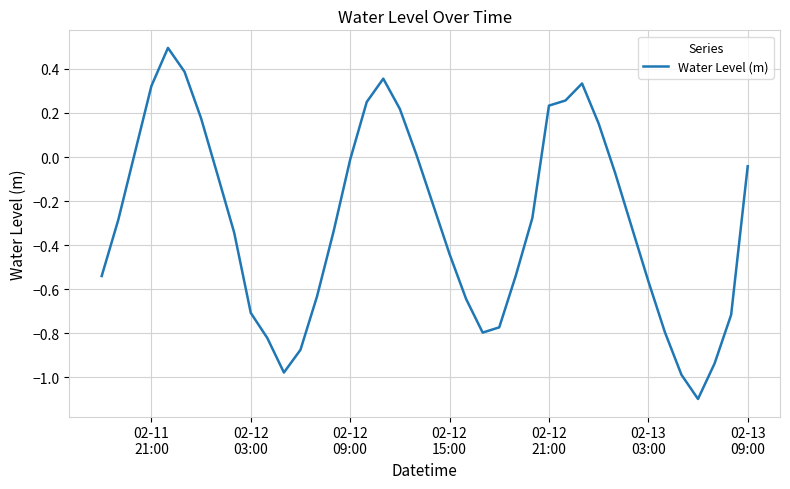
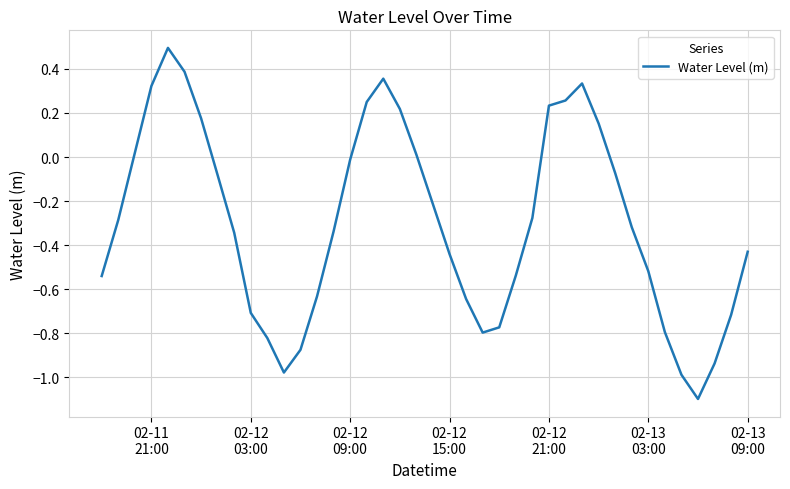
02-13 03:00: -0.56 -> -0.52
02-13 09:00: -0.04 -> -0.43
